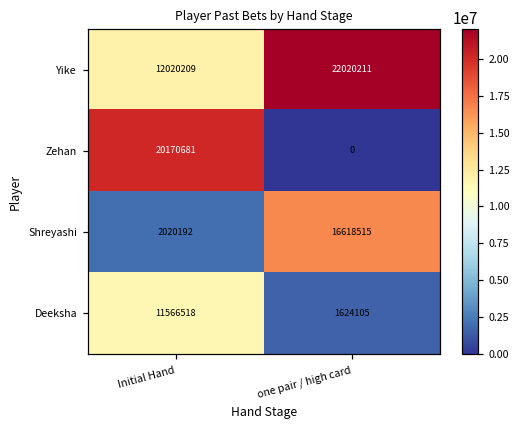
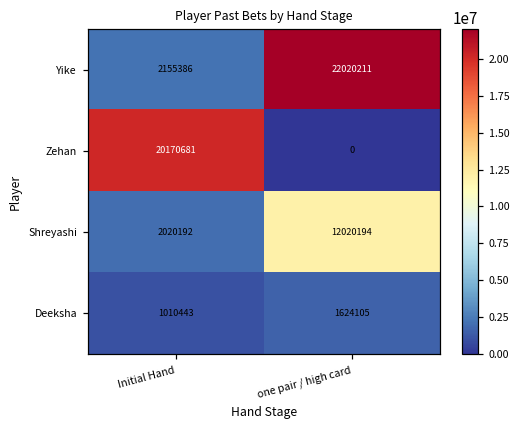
Yike, Initial Hand: 12020209 -> 2155386
Shreyashi, one pair / high card: 16618515 -> 12020194
Deeksha, Initial Hand: 11566518 -> 1010443
